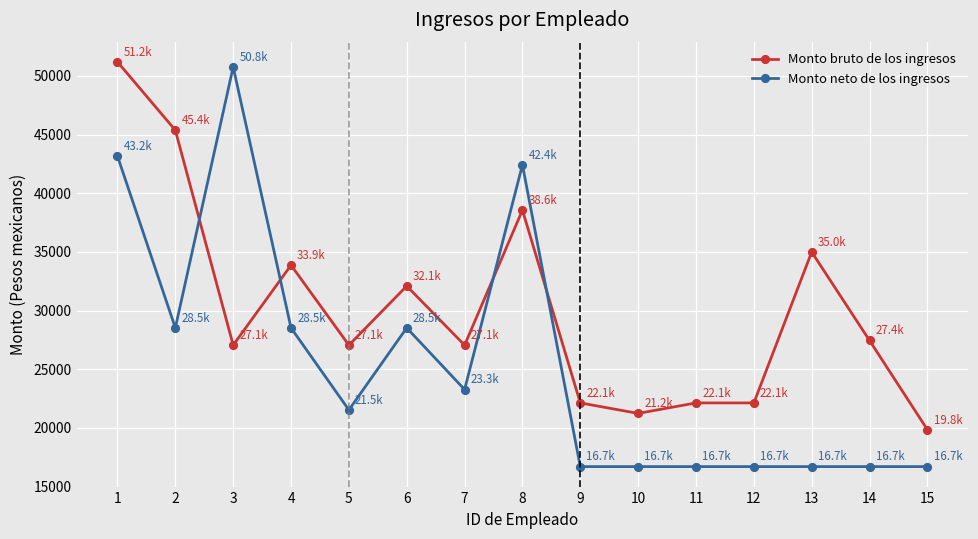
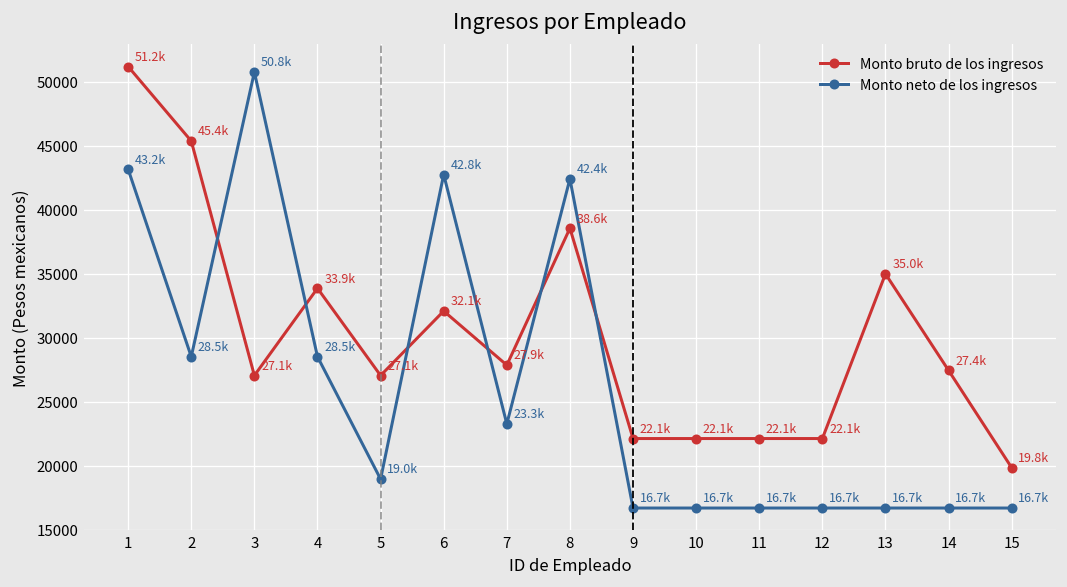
Monto neto de los ingresos, 5: 21.5k -> 19.0k
Monto neto de los ingresos, 6: 28.5k -> 42.8k
Monto bruto de los ingresos, 7: 27.1k -> 27.9k
Monto bruto de los ingresos, 10: 21.2k -> 22.1k
